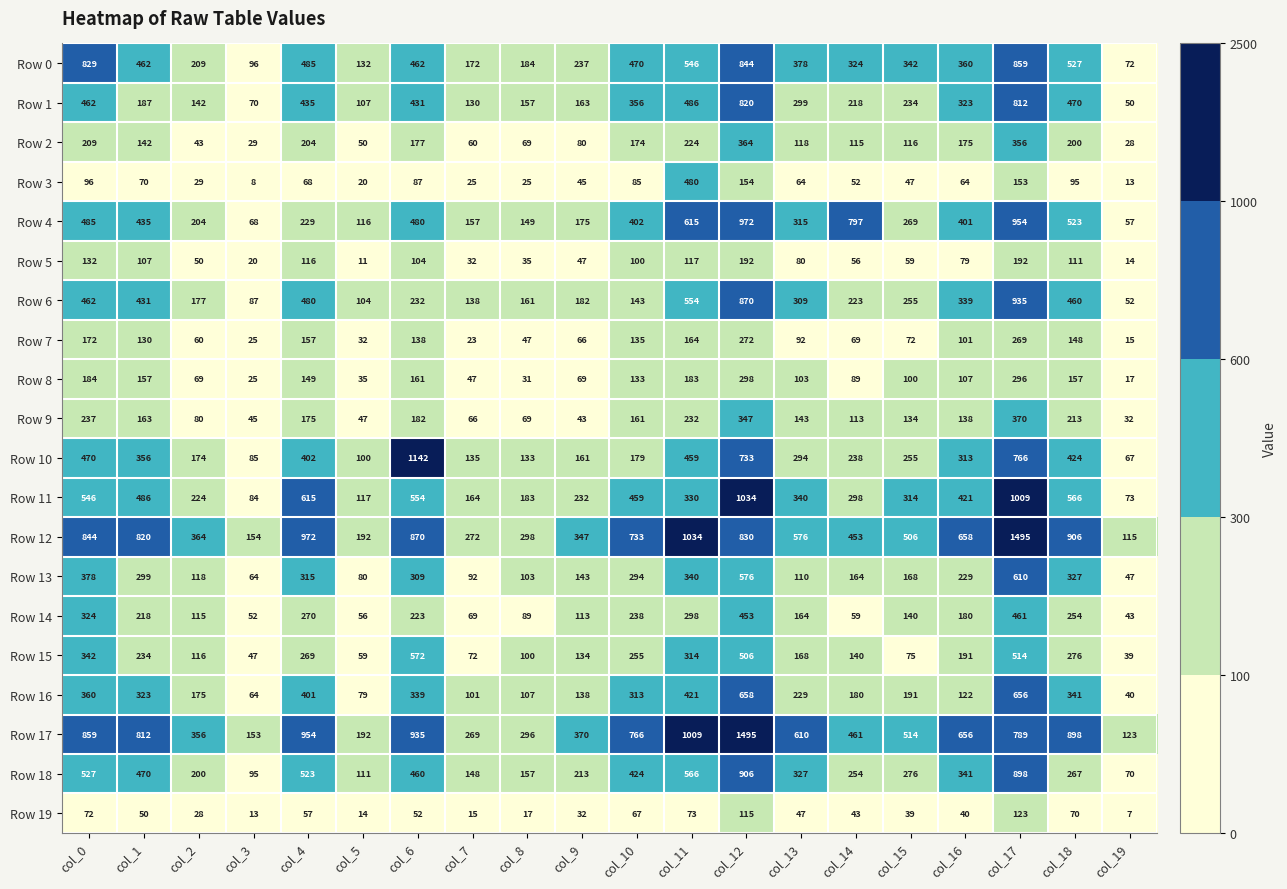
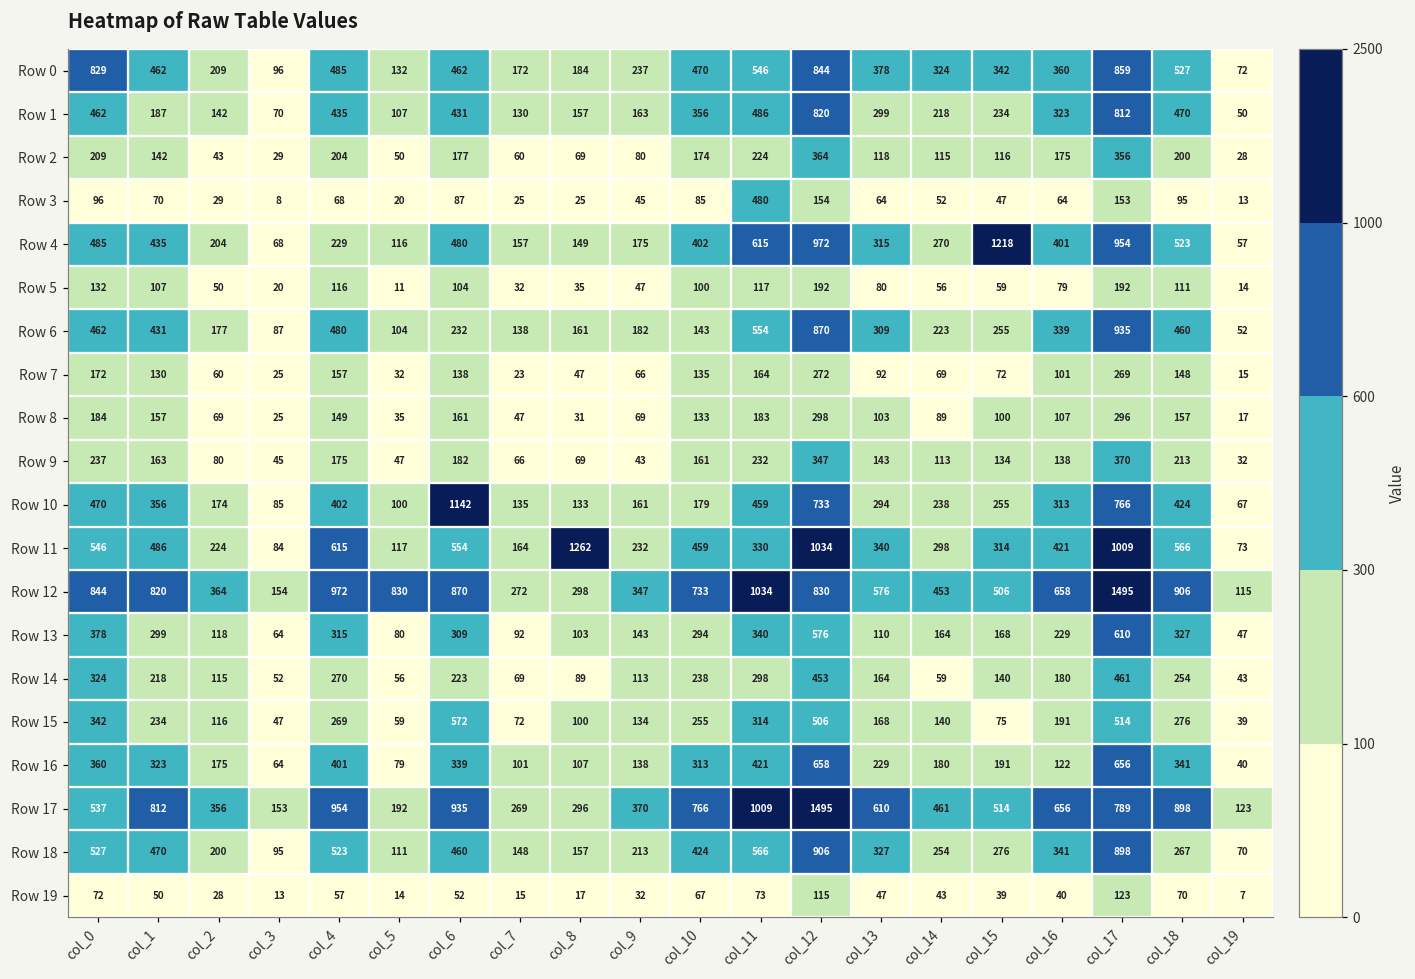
Row 4, col_14: 797 -> 270
Row 4, col_15: 269 -> 1218
Row 11, col_8: 183 -> 1262
Row 12, col_5: 192 -> 830
Row 17, col_0: 859 -> 537
